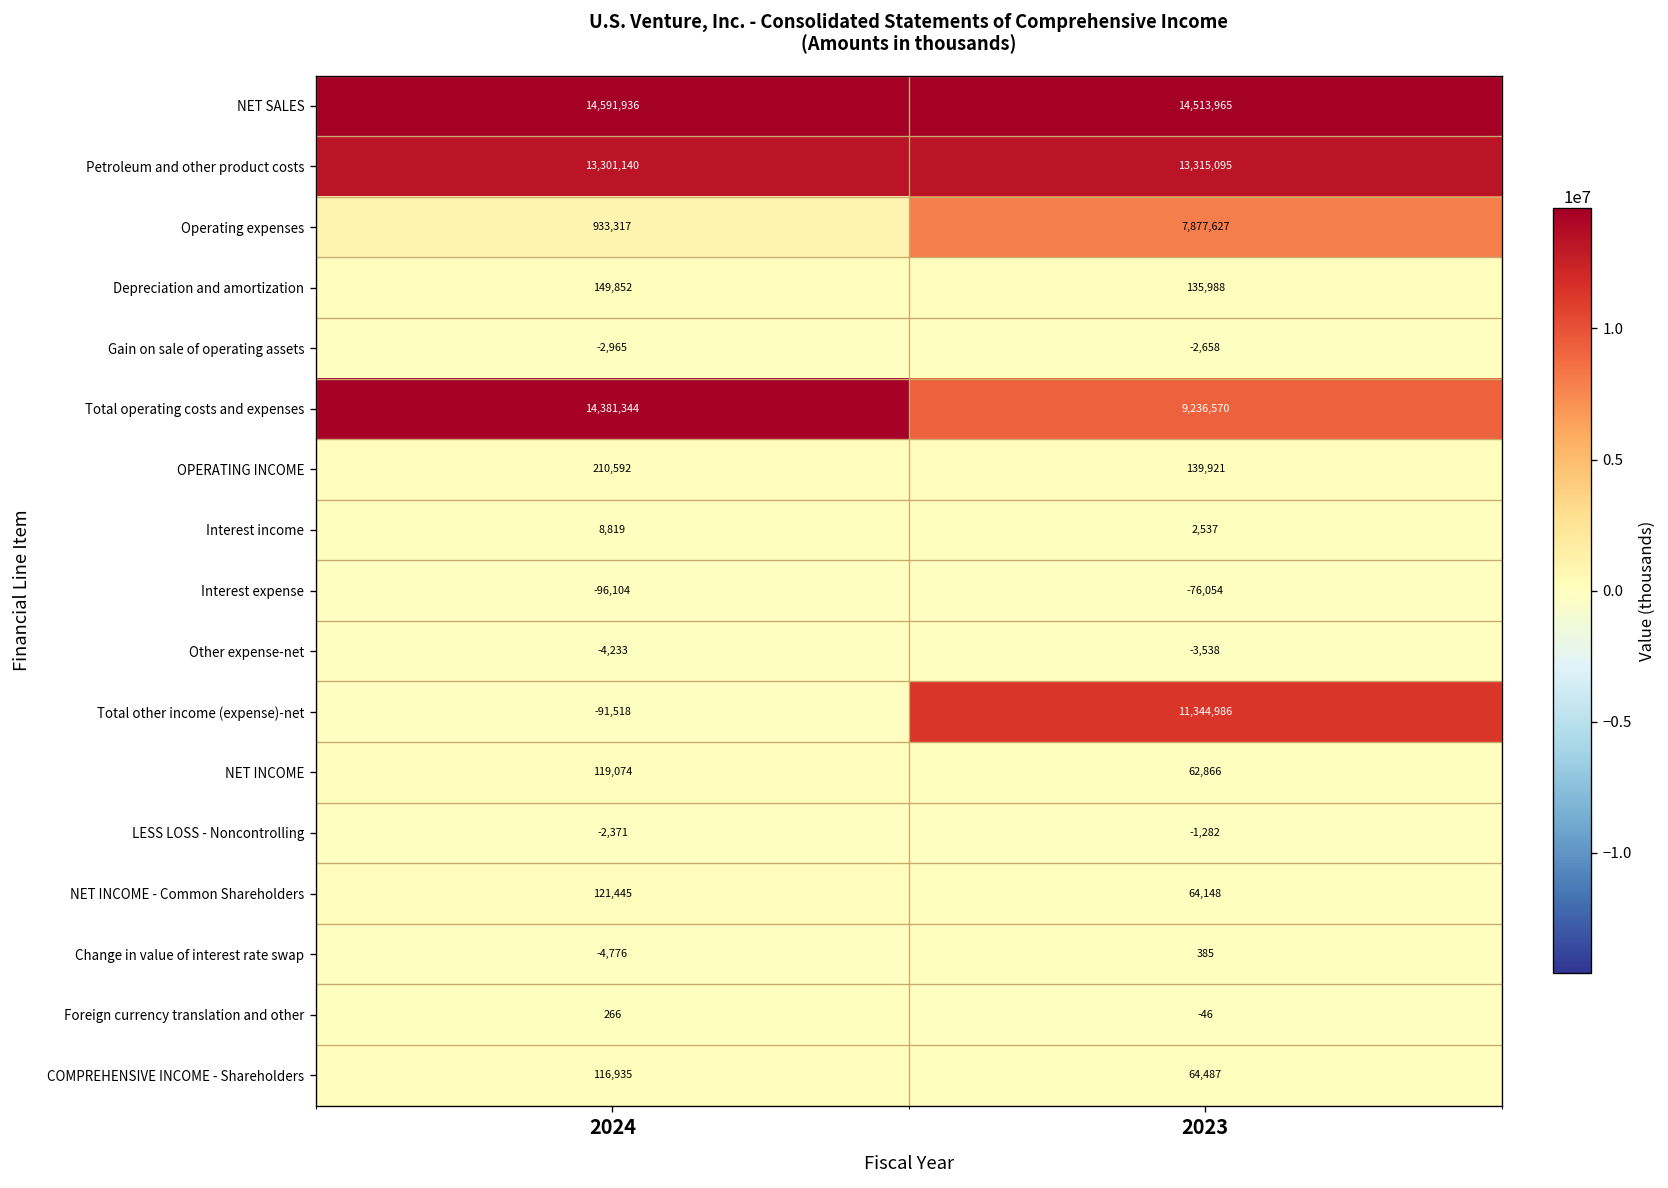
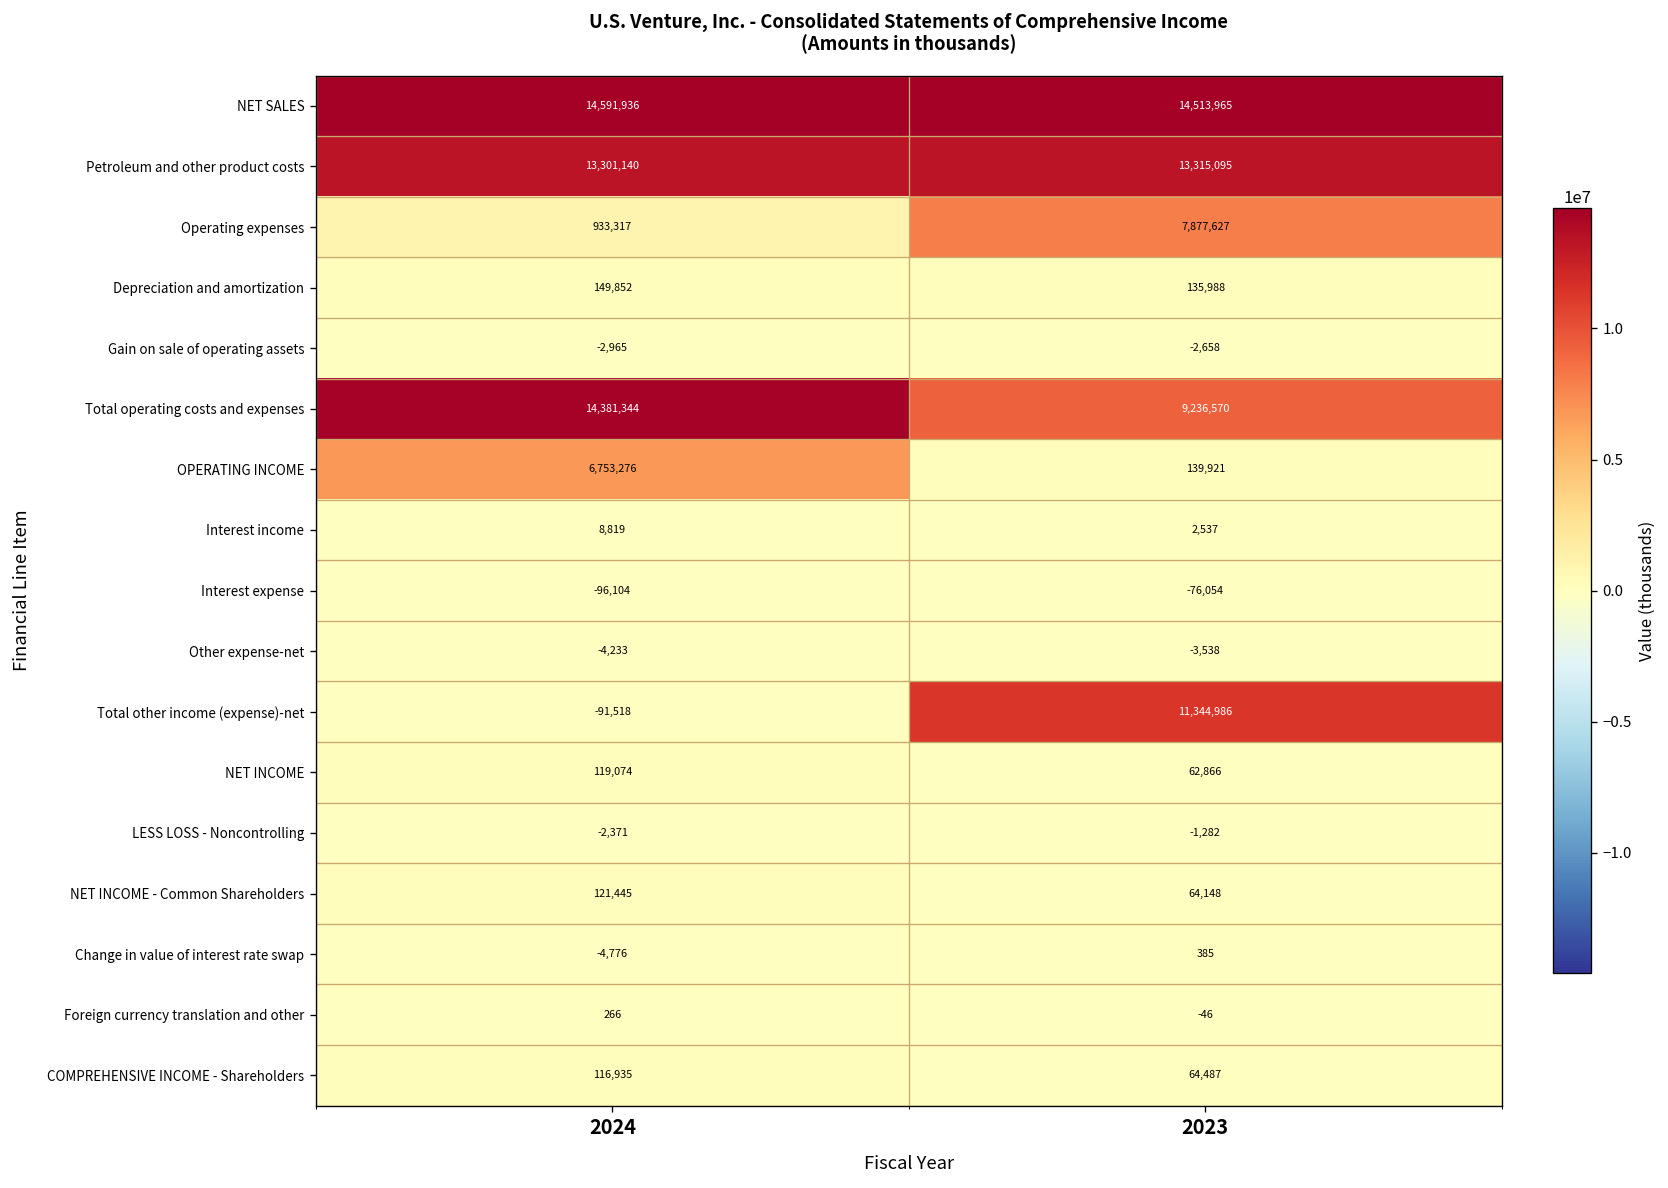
OPERATING INCOME, 2024: 210,592 -> 6,753,276
